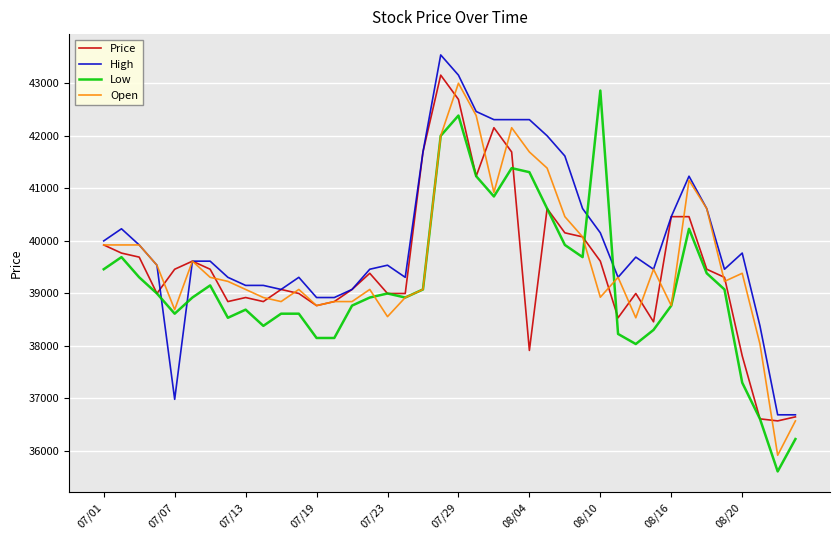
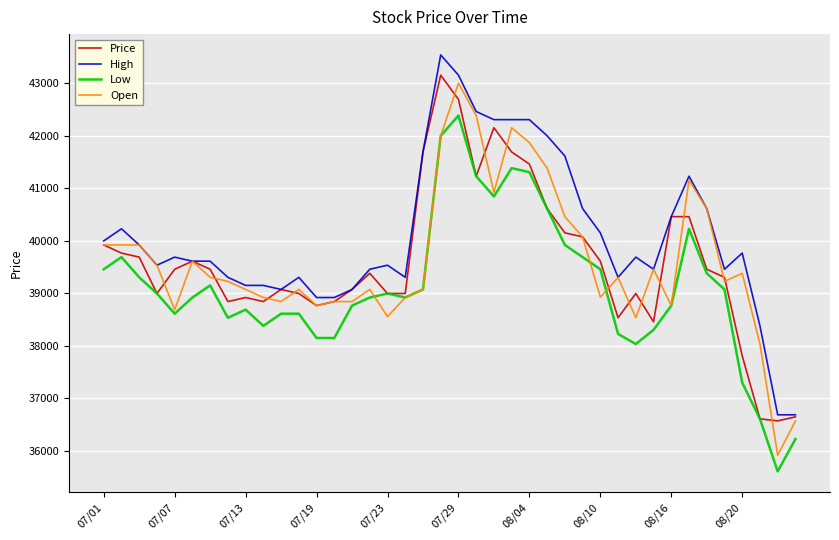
High, 07/07: 37000 -> 39700
Price, 08/04: 37900 -> 41500
Open, 08/04: 41700 -> 41900
Low, 08/10: 42900 -> 39500
